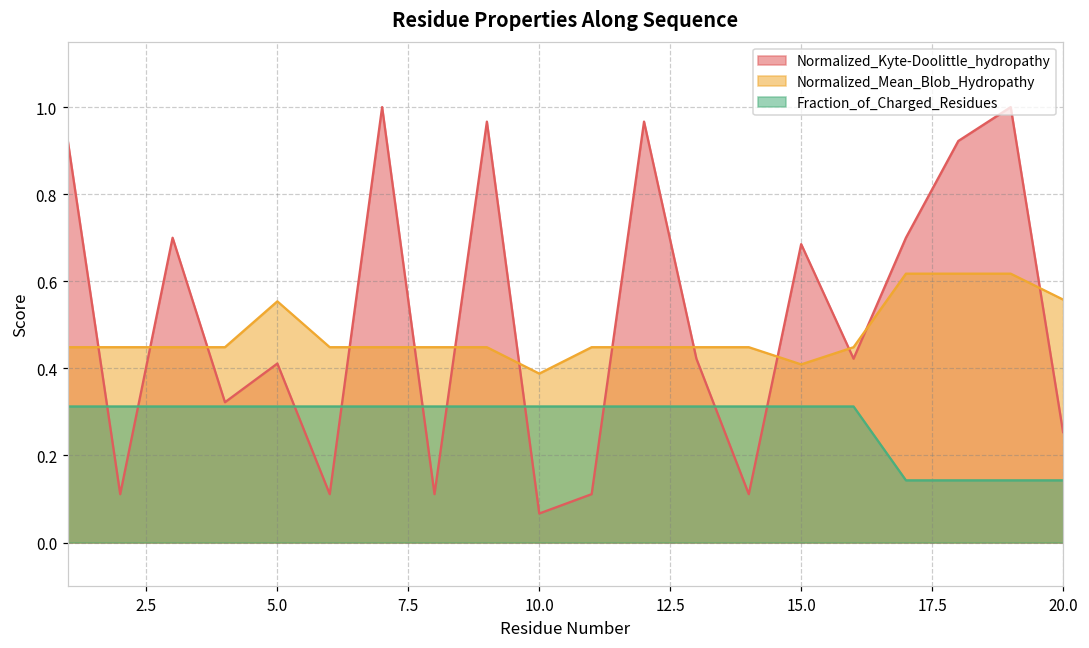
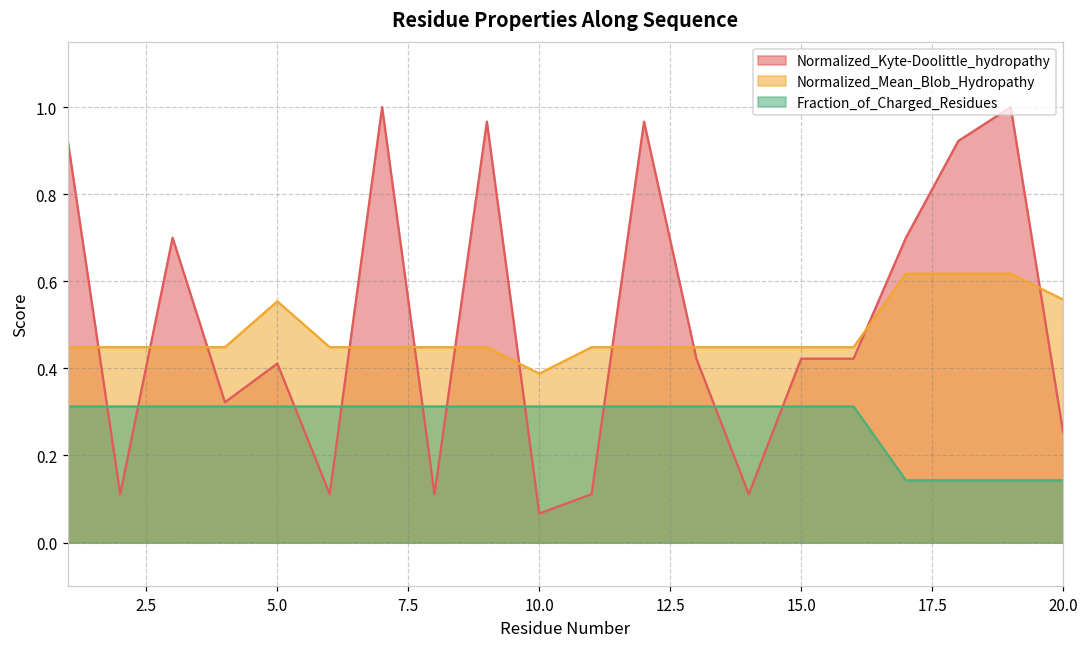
Normalized_Kyte-Doolittle_hydropathy, 15.0: 0.69 -> 0.42
Normalized_Mean_Blob_Hydropathy, 15.0: 0.41 -> 0.45
